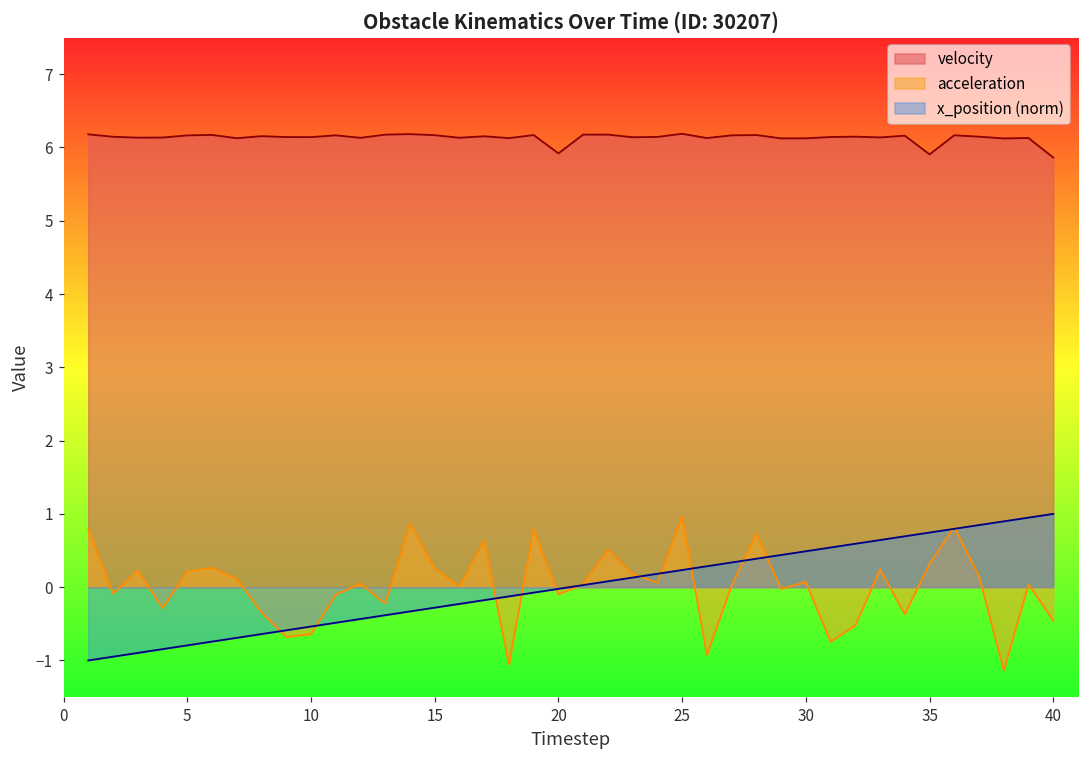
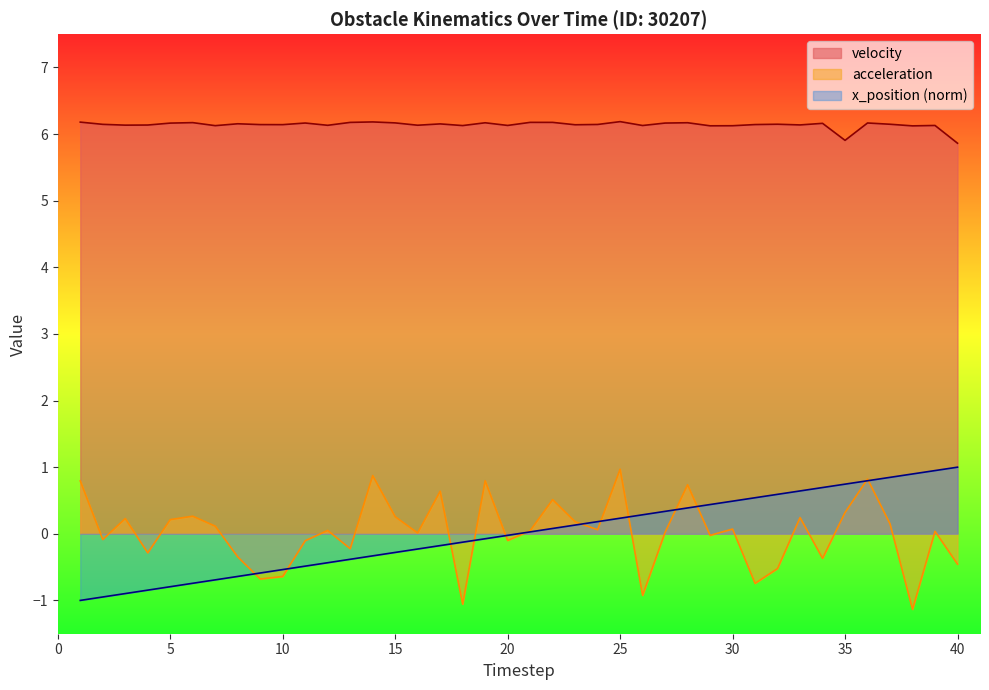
velocity, 20: 5.9 -> 6.1
